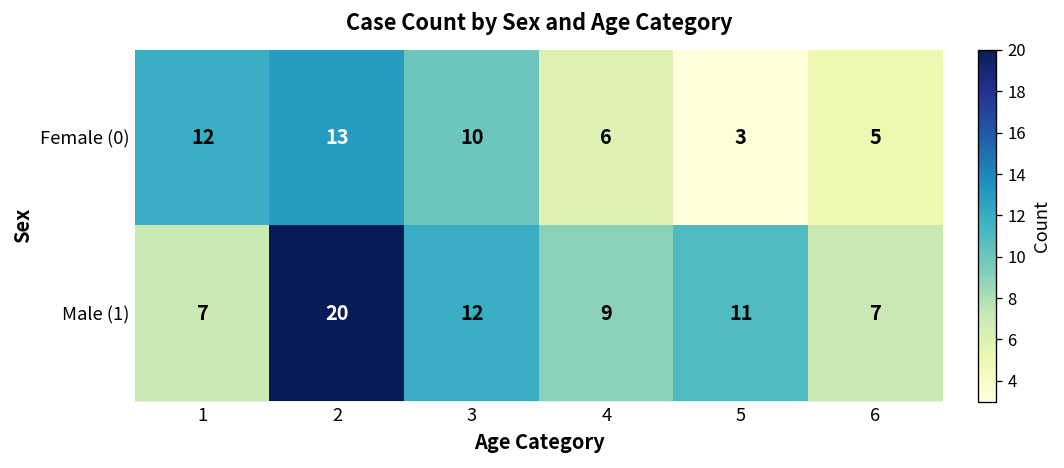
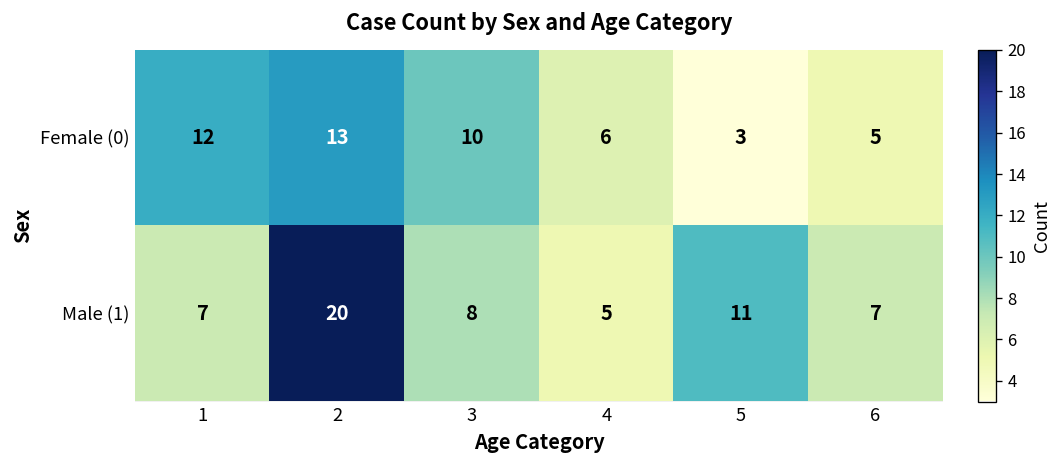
Male (1), 3: 12 -> 8
Male (1), 4: 9 -> 5
